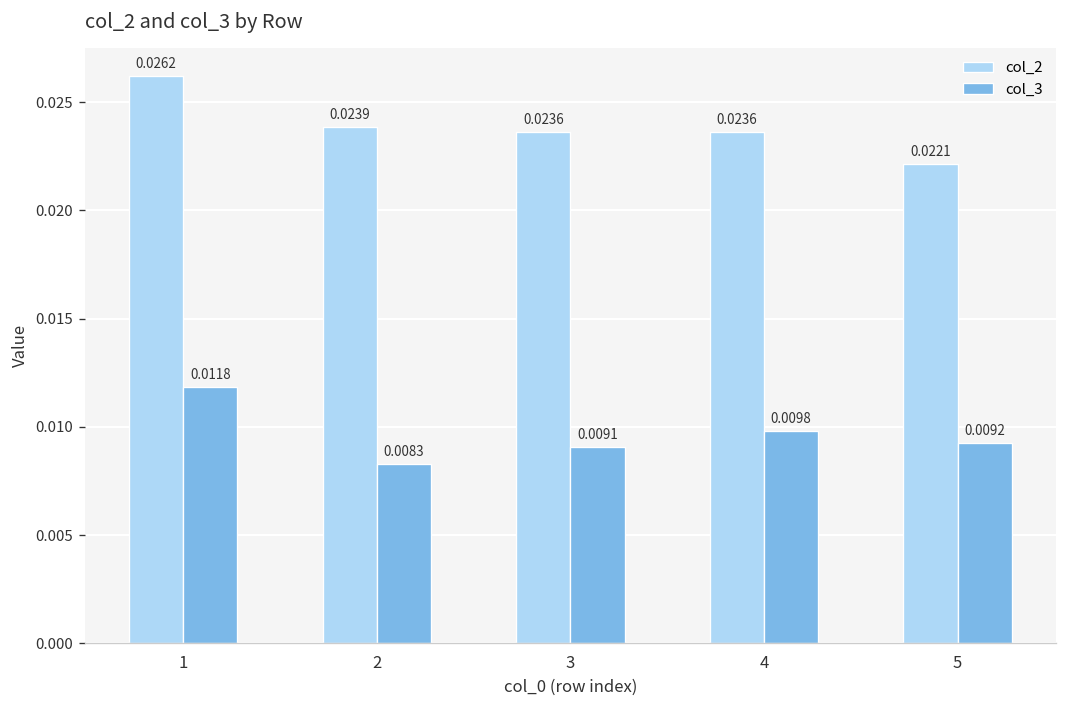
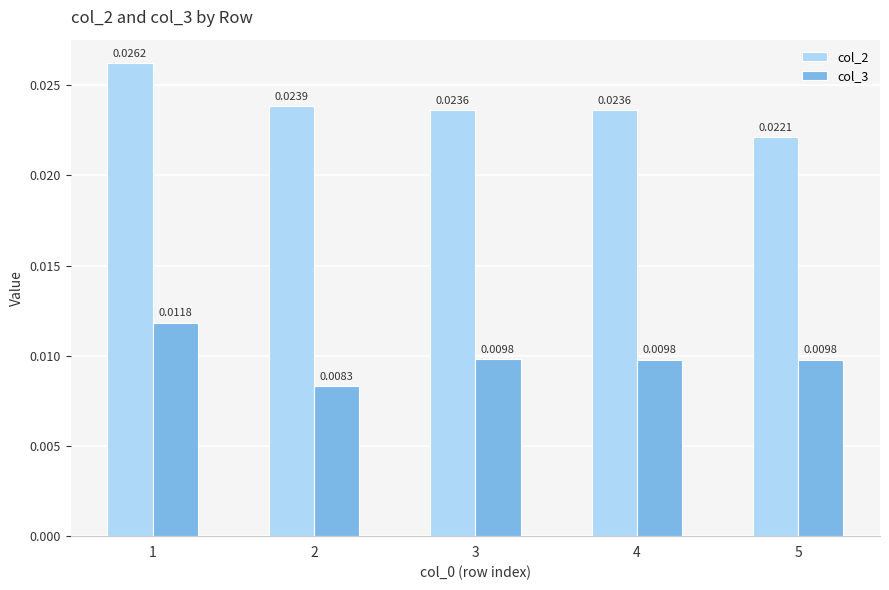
col_3, 3: 0.0091 -> 0.0098
col_3, 5: 0.0092 -> 0.0098
